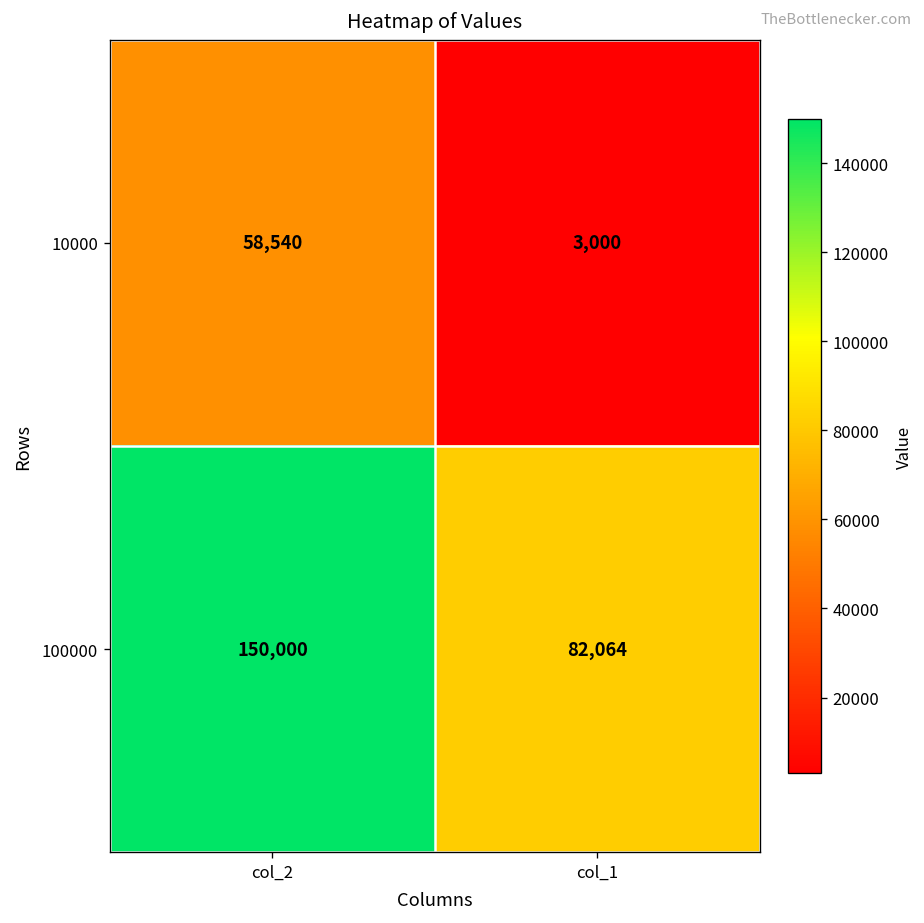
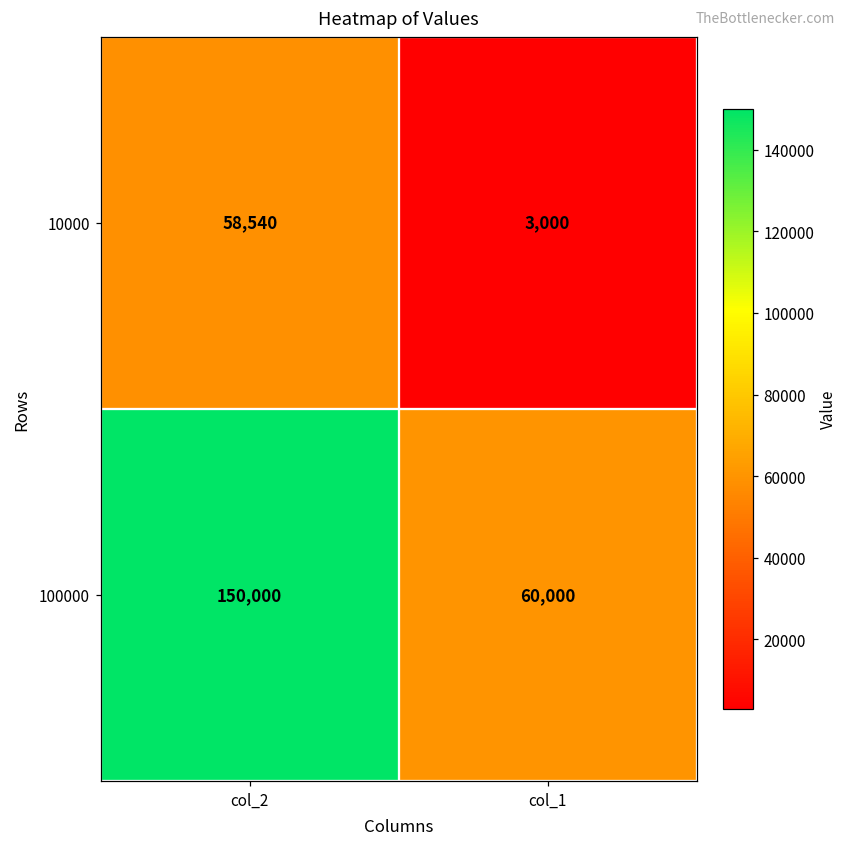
100000, col_1: 82,064 -> 60,000
